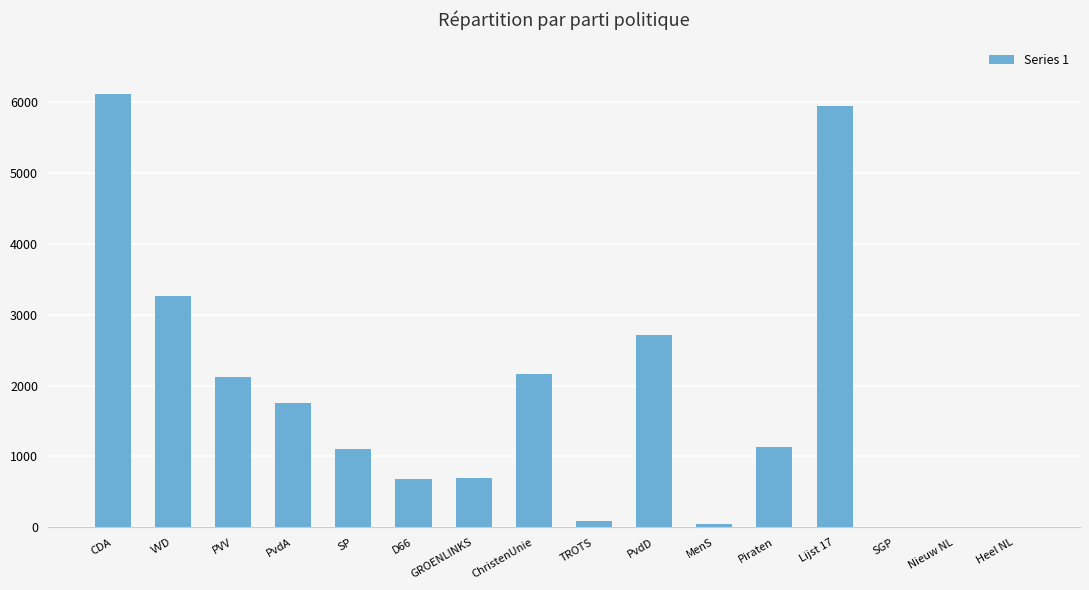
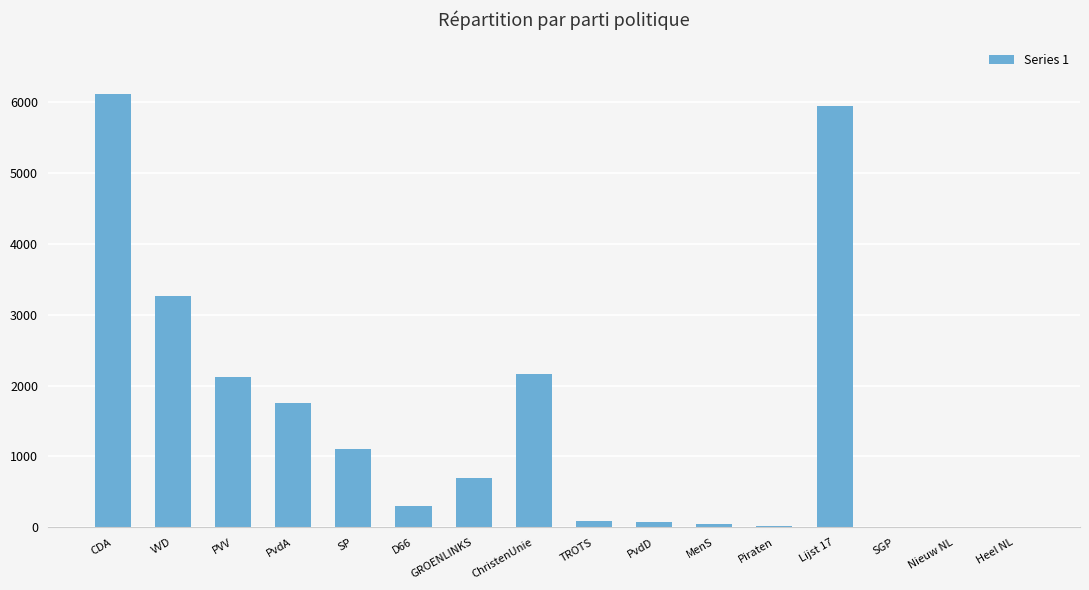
D66: 700 -> 300
PvdD: 2700 -> 100
Piraten: 1100 -> 0
